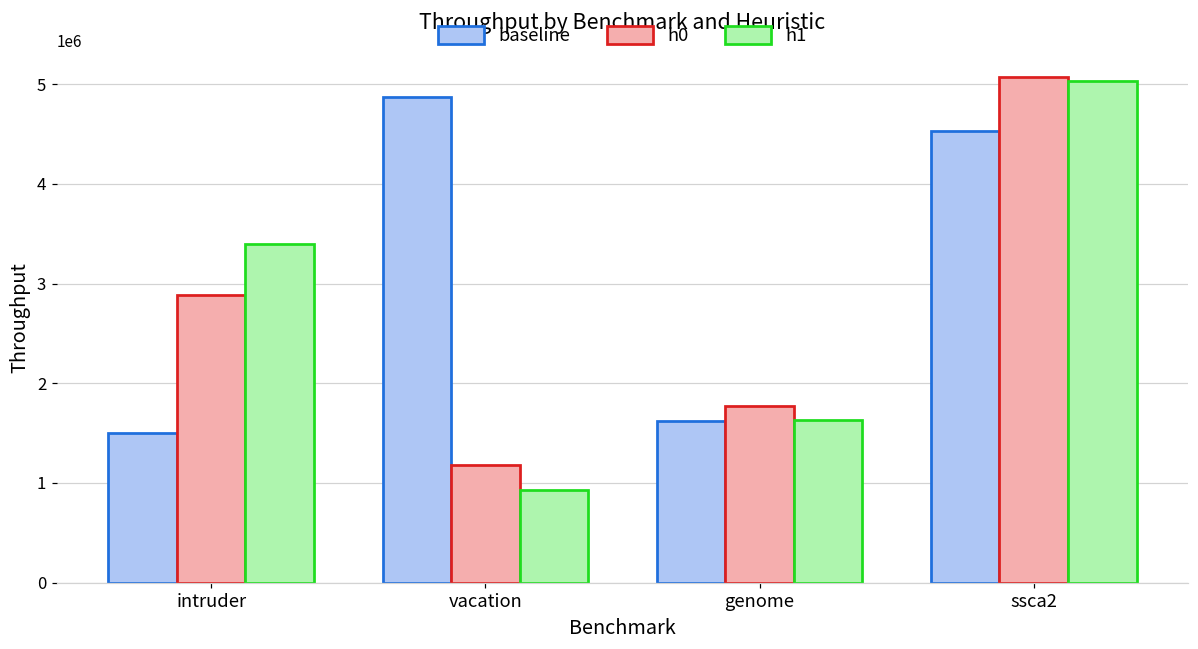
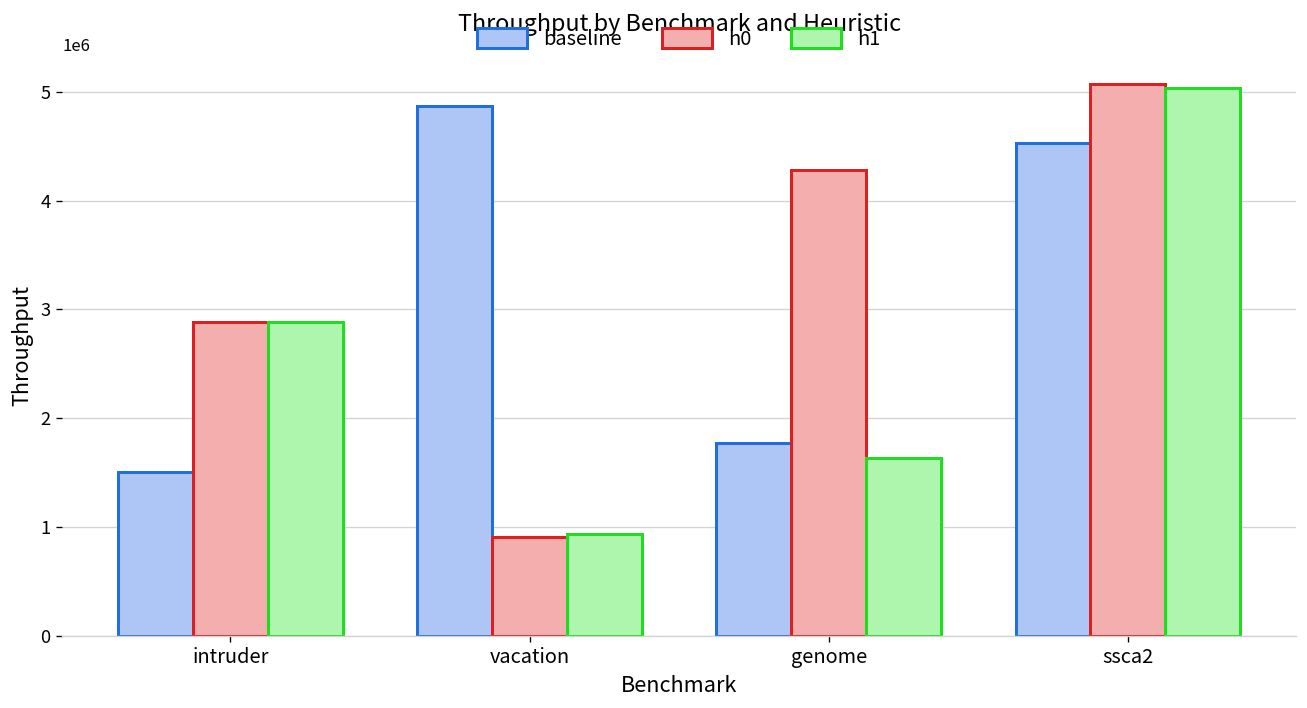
h1, intruder: 3400000 -> 2900000
h0, vacation: 1200000 -> 900000
baseline, genome: 1600000 -> 1800000
h0, genome: 1800000 -> 4300000
